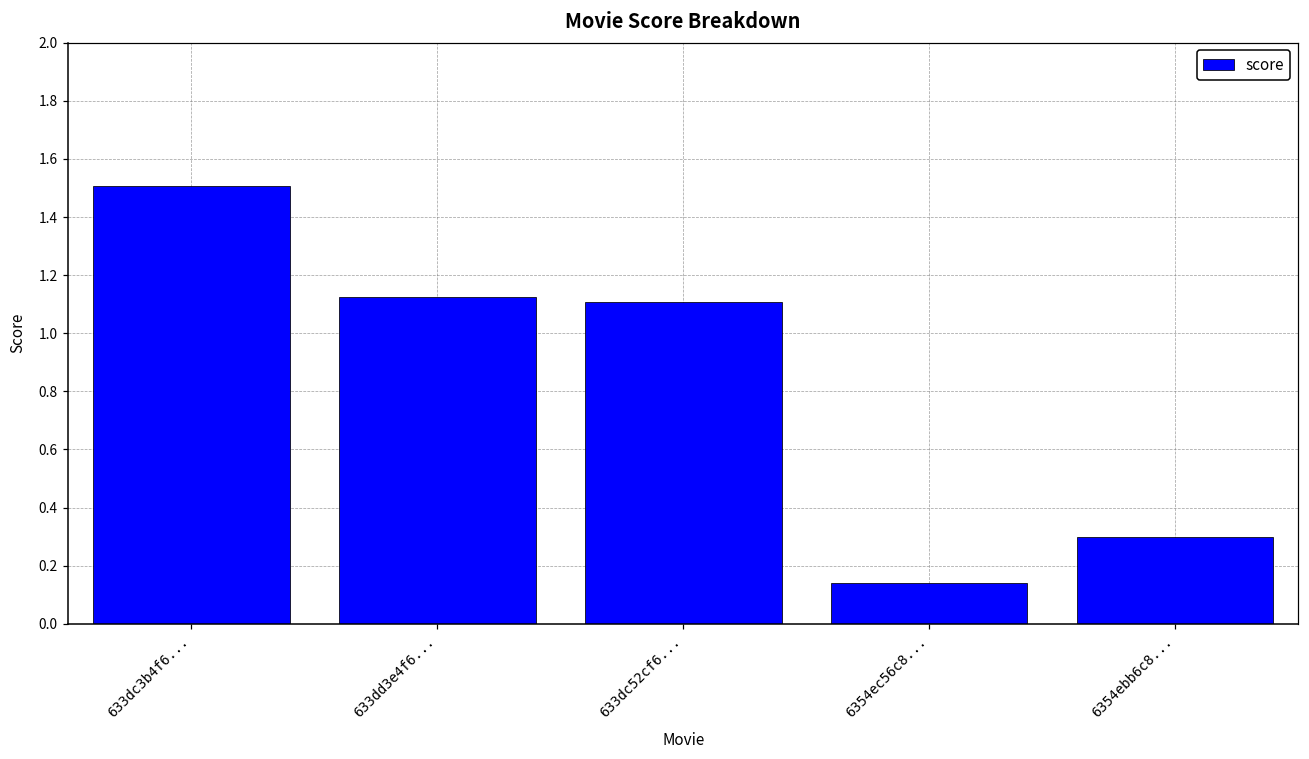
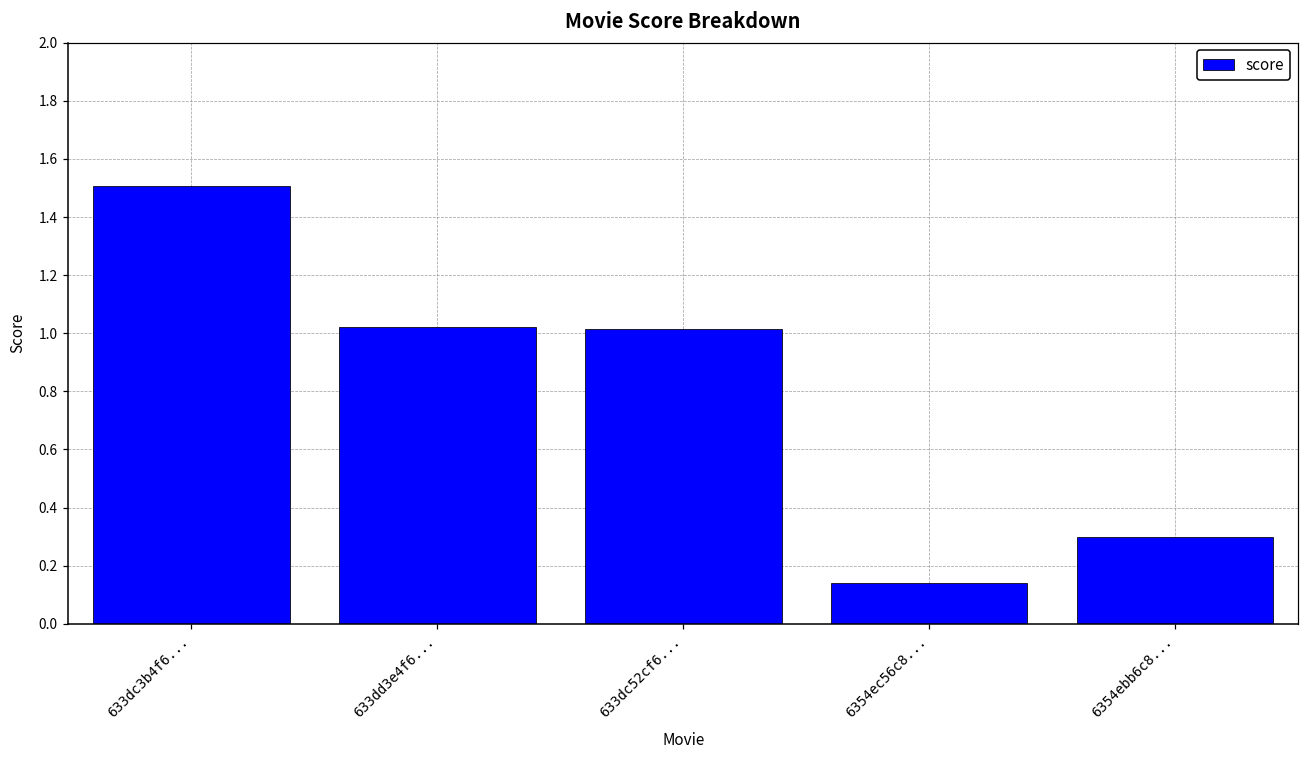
633dd3e4f6...: 1.13 -> 1.02
633dc52cf6...: 1.11 -> 1.02
